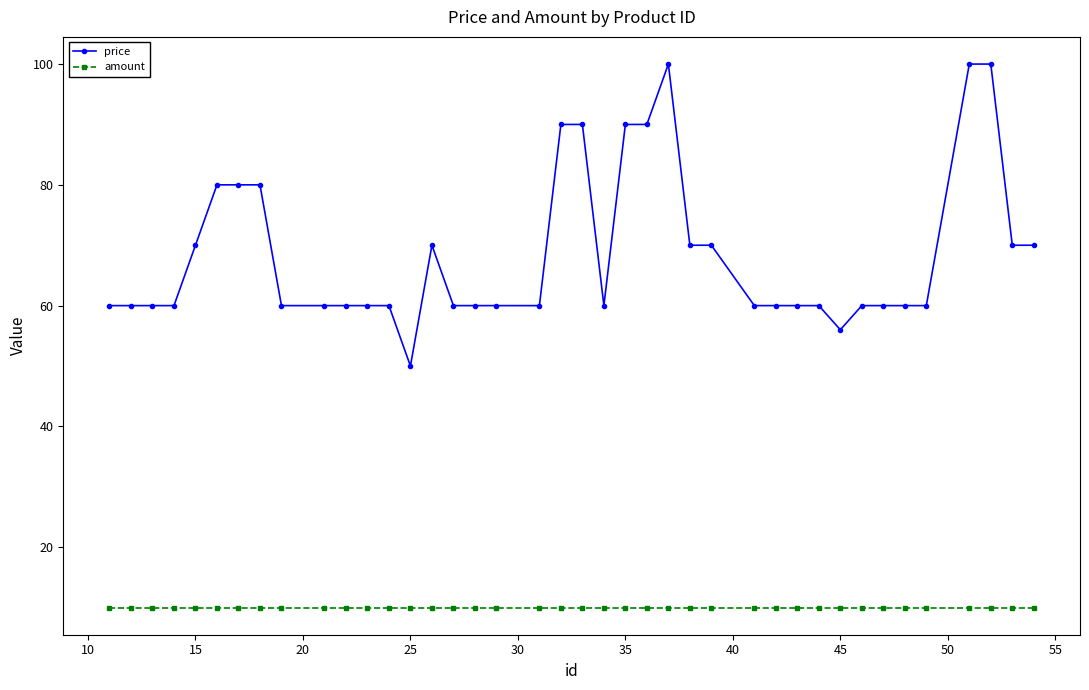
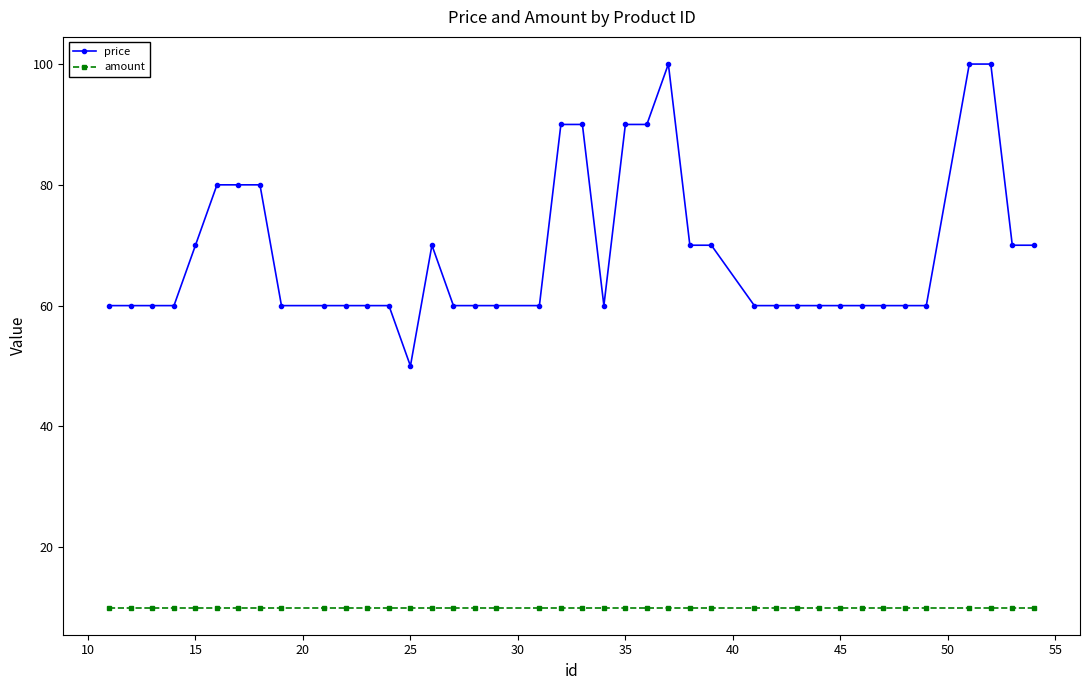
price, 45: 56 -> 60
